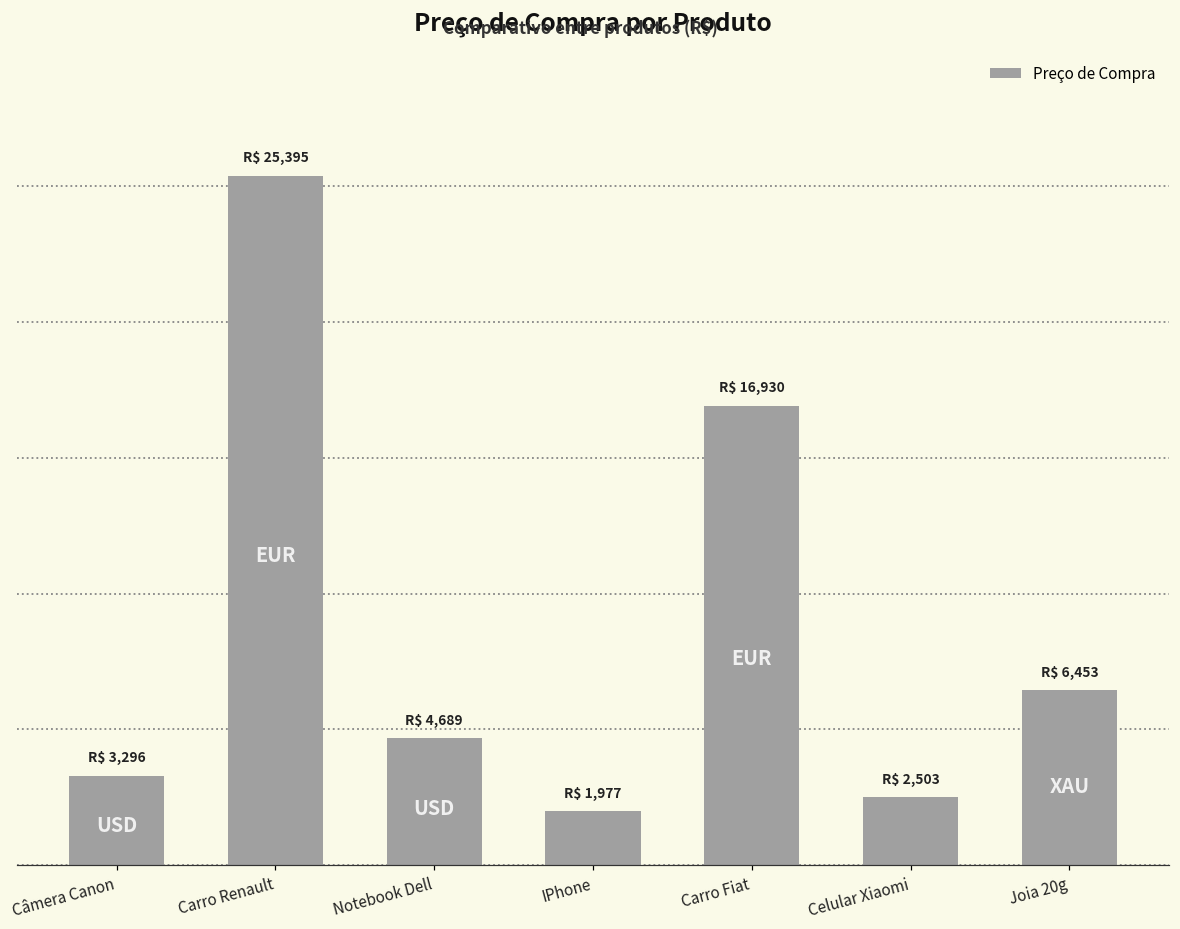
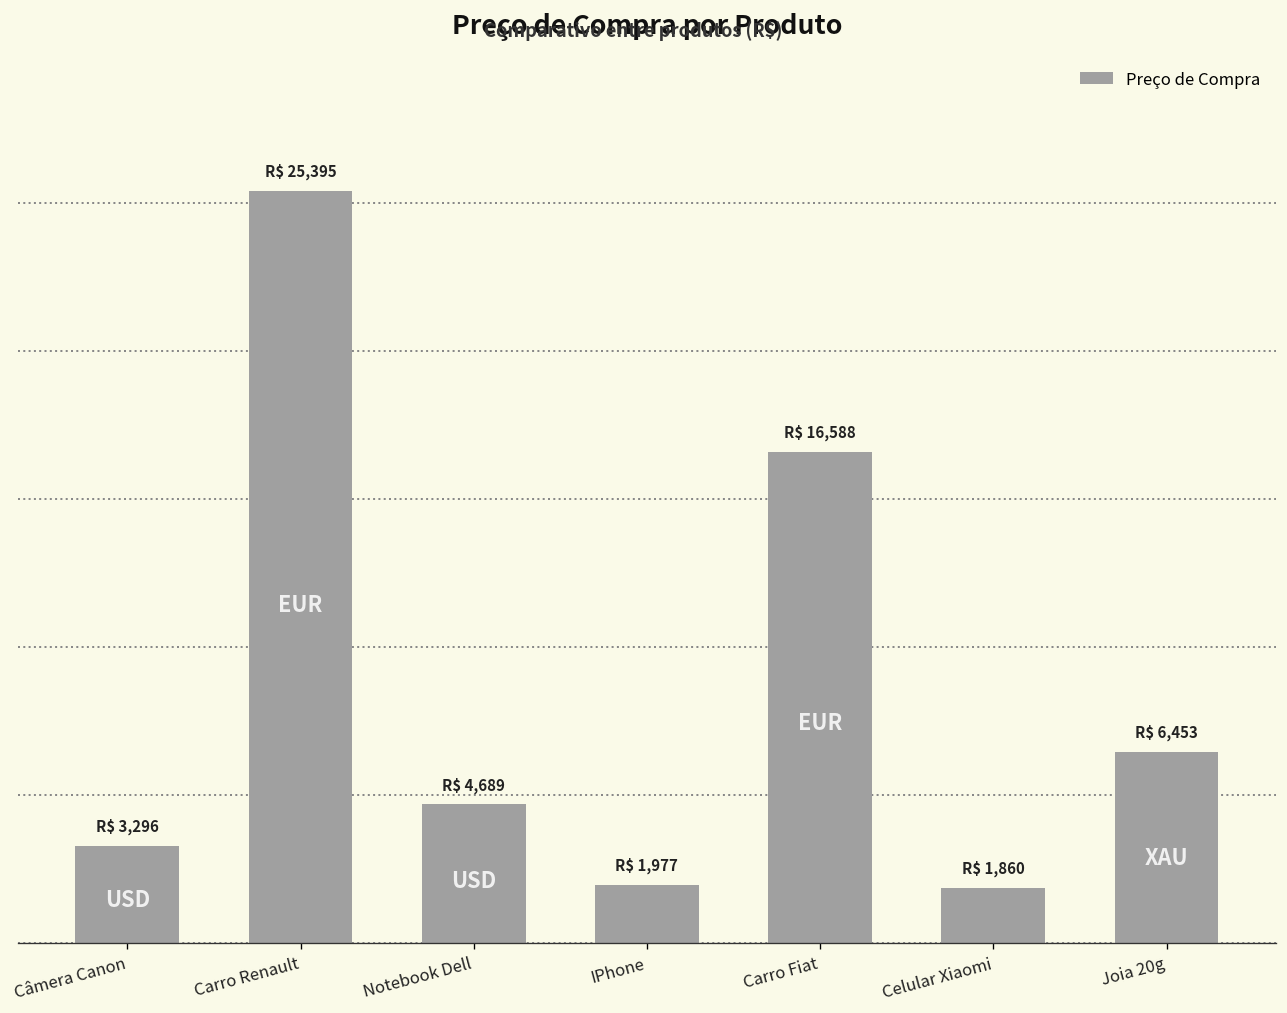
Carro Fiat: 16,930 -> 16,588
Celular Xiaomi: 2,503 -> 1,860
